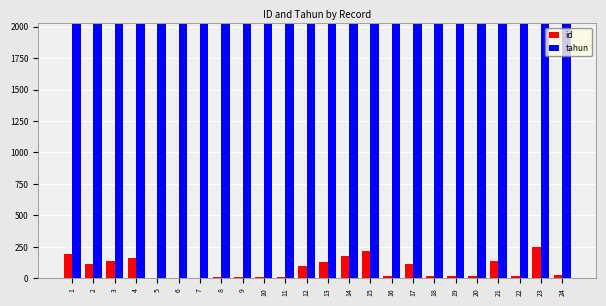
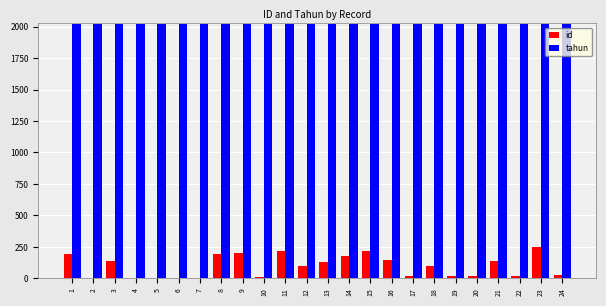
id, 2: 110 -> 0
id, 4: 160 -> 0
id, 8: 10 -> 200
id, 9: 10 -> 200
id, 11: 10 -> 220
id, 16: 20 -> 150
id, 17: 110 -> 20
id, 18: 20 -> 100
